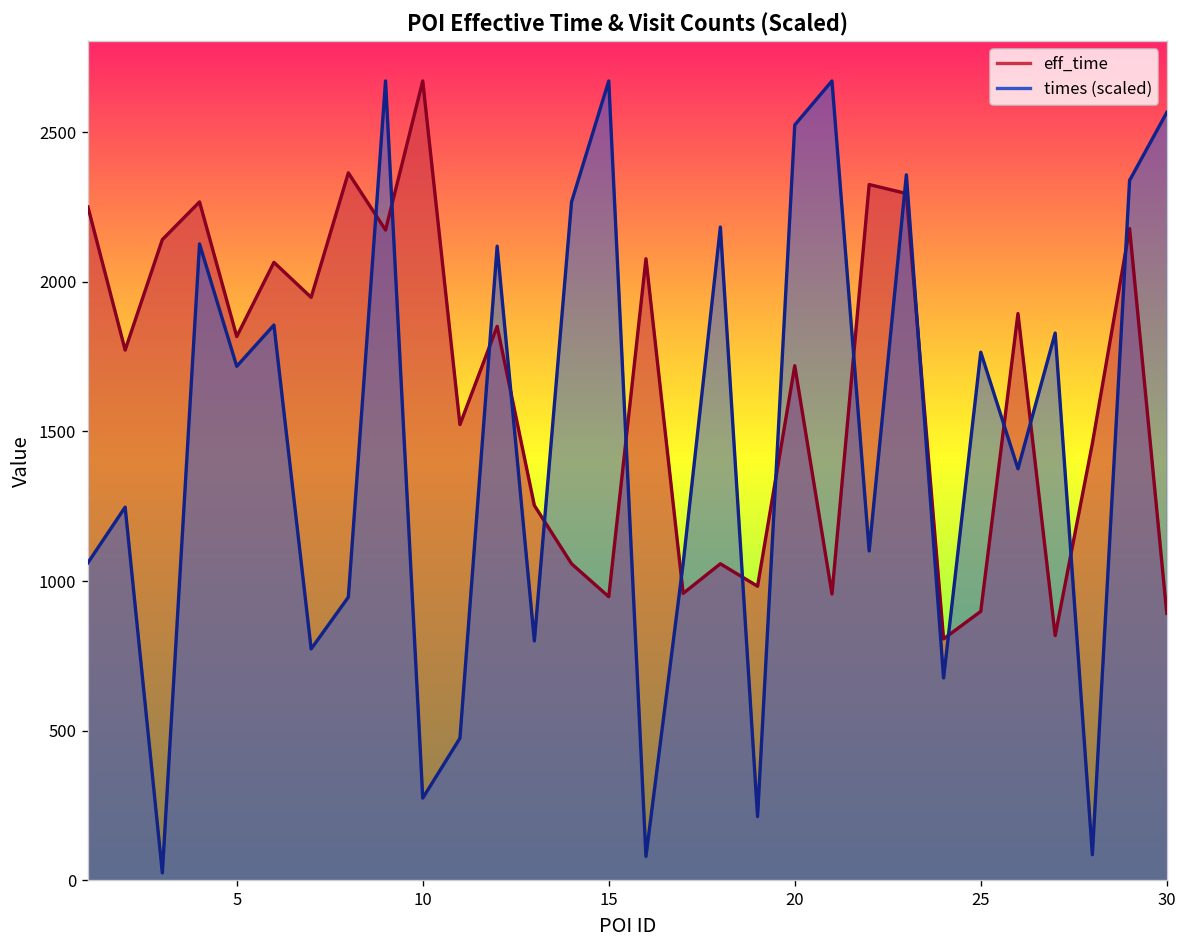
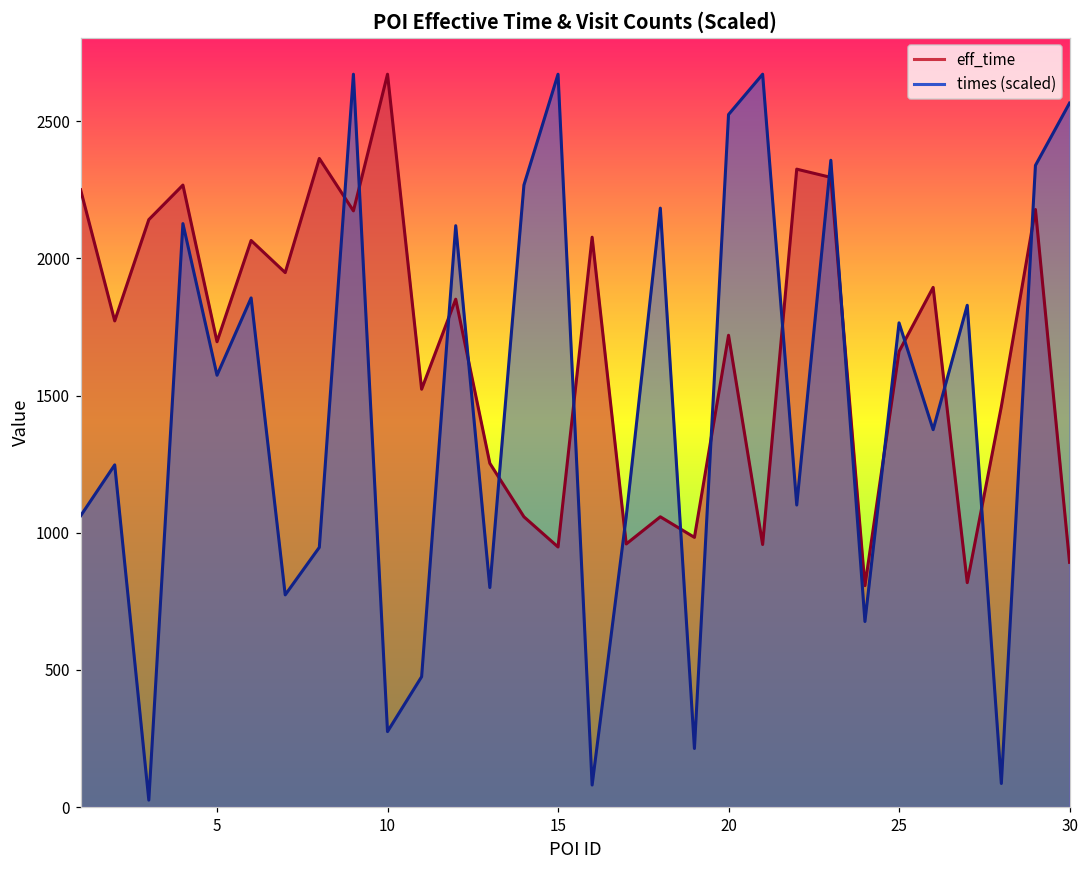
eff_time, 5: 1820 -> 1700
times (scaled), 5: 1720 -> 1570
eff_time, 25: 900 -> 1660
